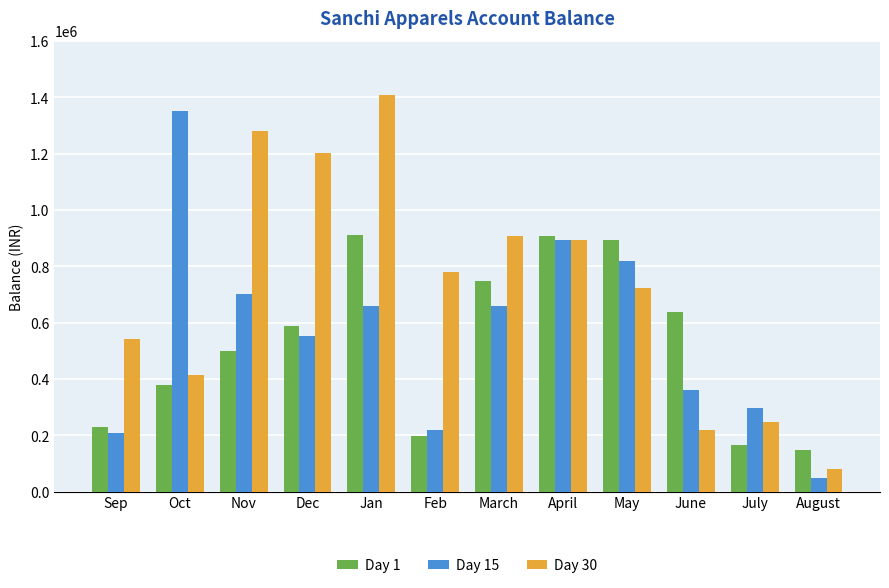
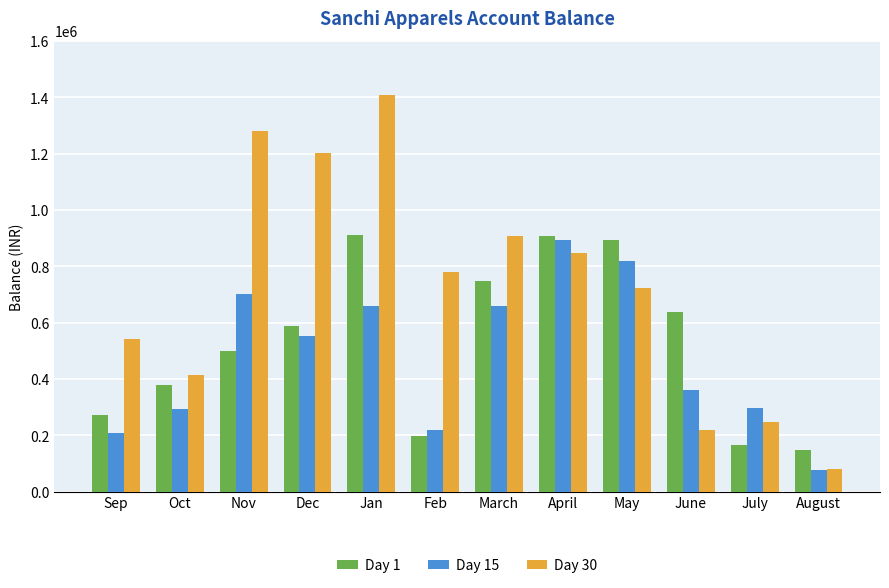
Day 1, Sep: 230000 -> 270000
Day 15, Oct: 1350000 -> 290000
Day 30, April: 890000 -> 850000
Day 15, August: 50000 -> 80000
